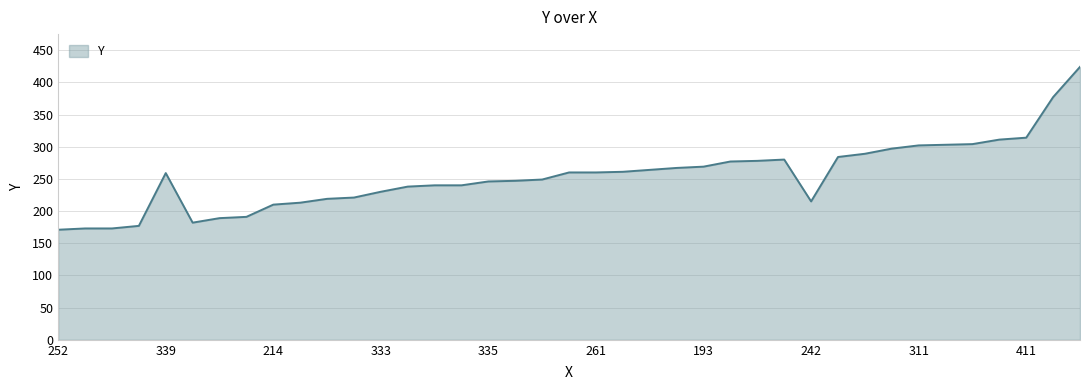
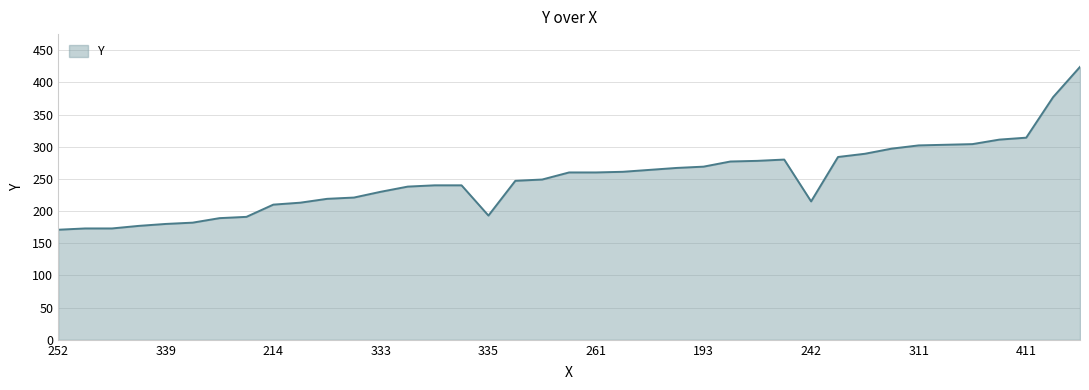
339: 260 -> 180
335: 250 -> 190
